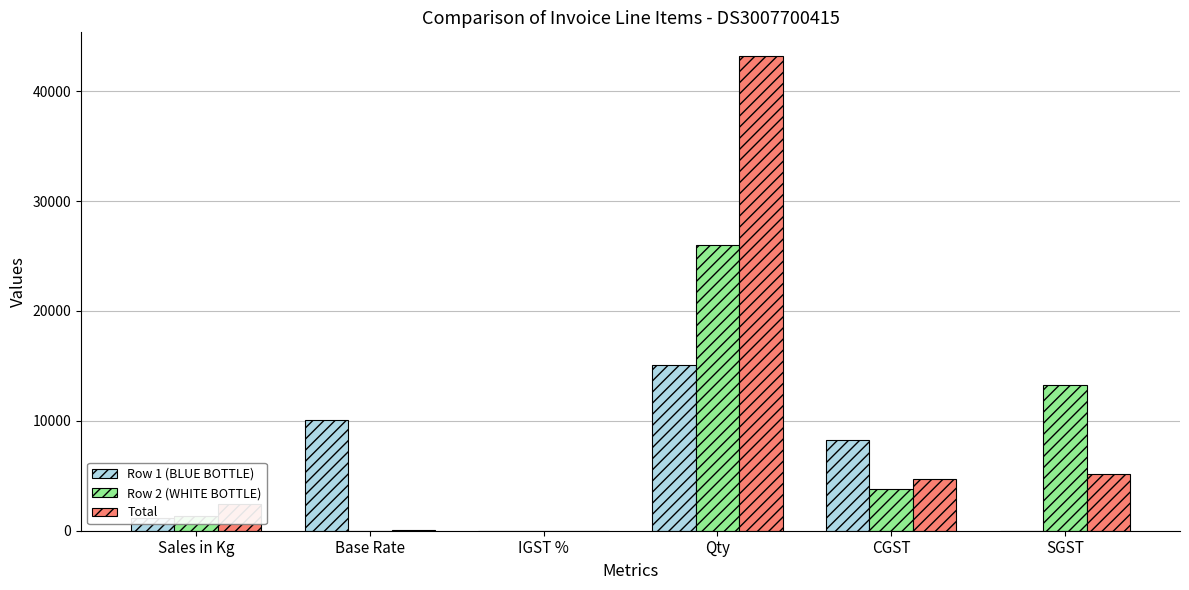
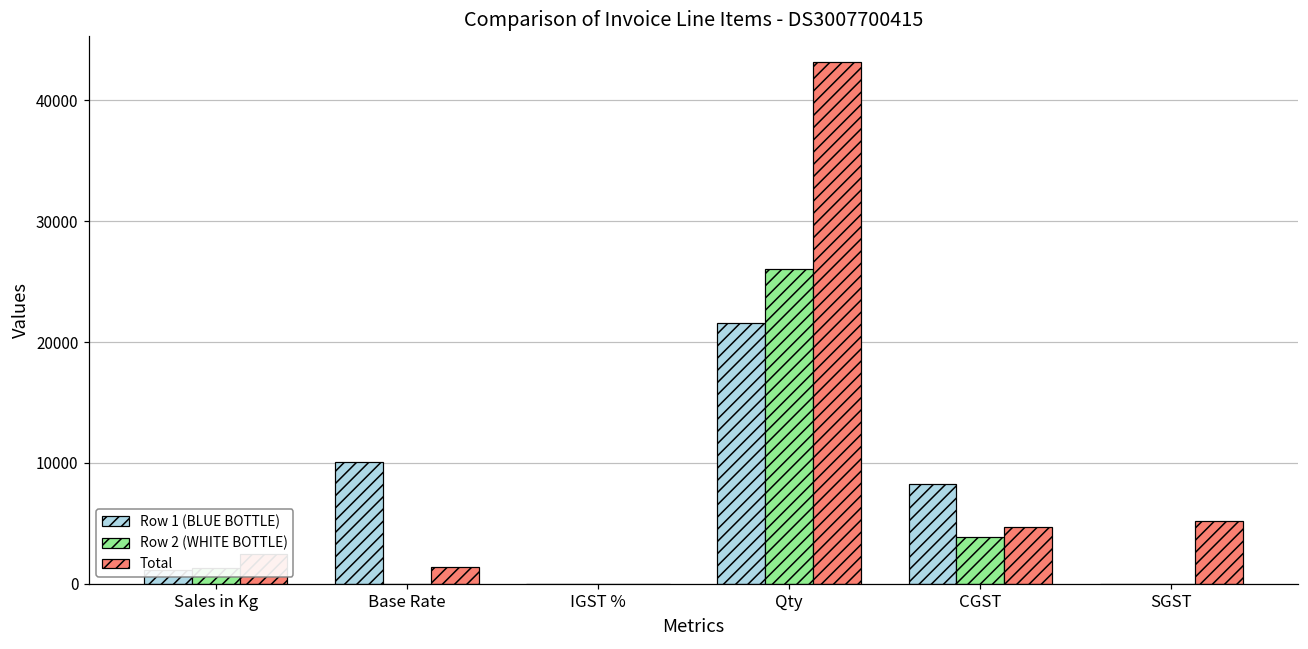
Total, Base Rate: 0 -> 1300
Row 1 (BLUE BOTTLE), Qty: 15100 -> 21600
Row 2 (WHITE BOTTLE), SGST: 13300 -> 0
